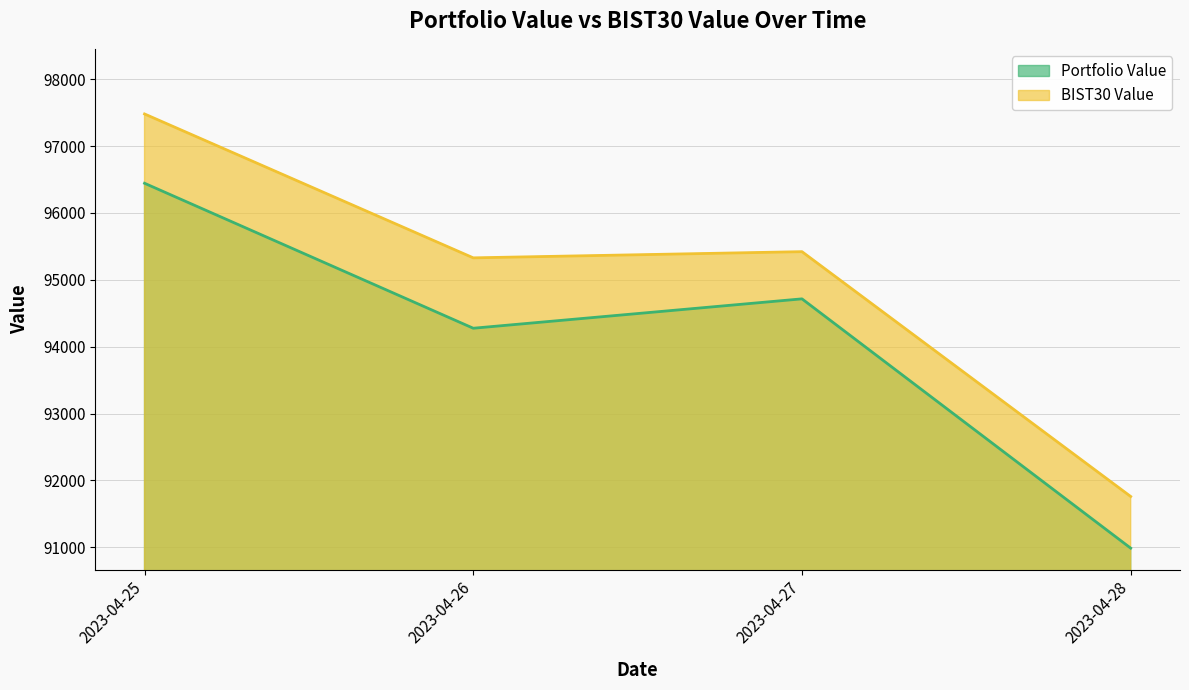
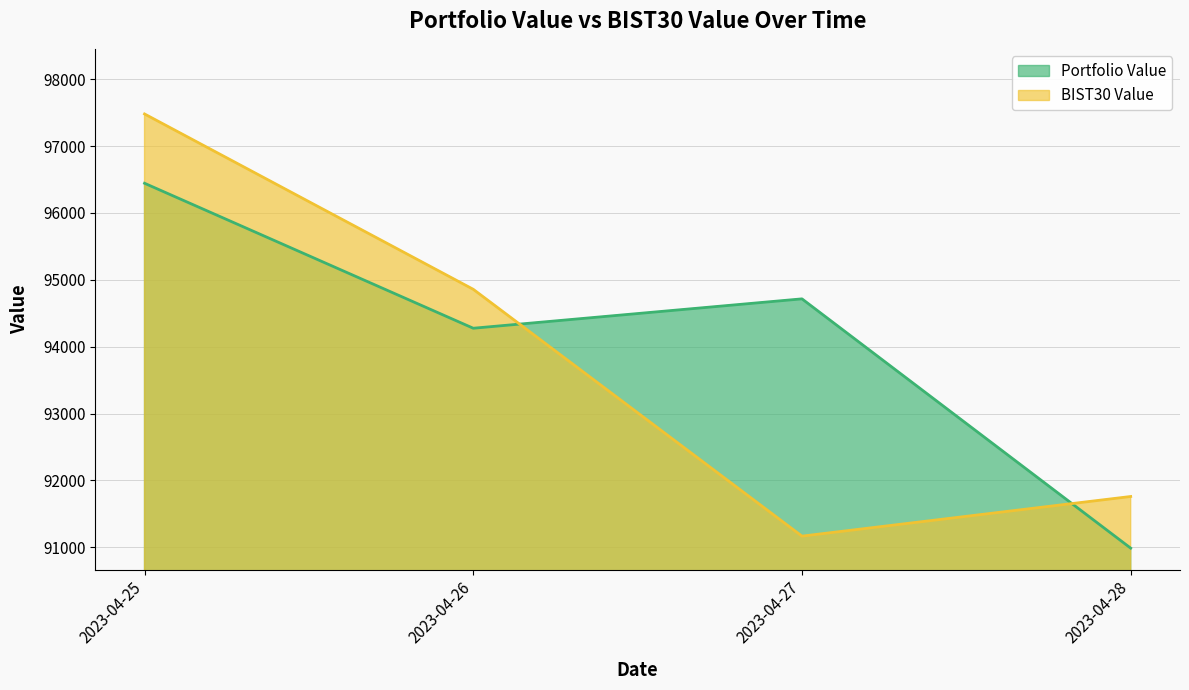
BIST30 Value, 2023-04-26: 95300 -> 94900
BIST30 Value, 2023-04-27: 95400 -> 91200
